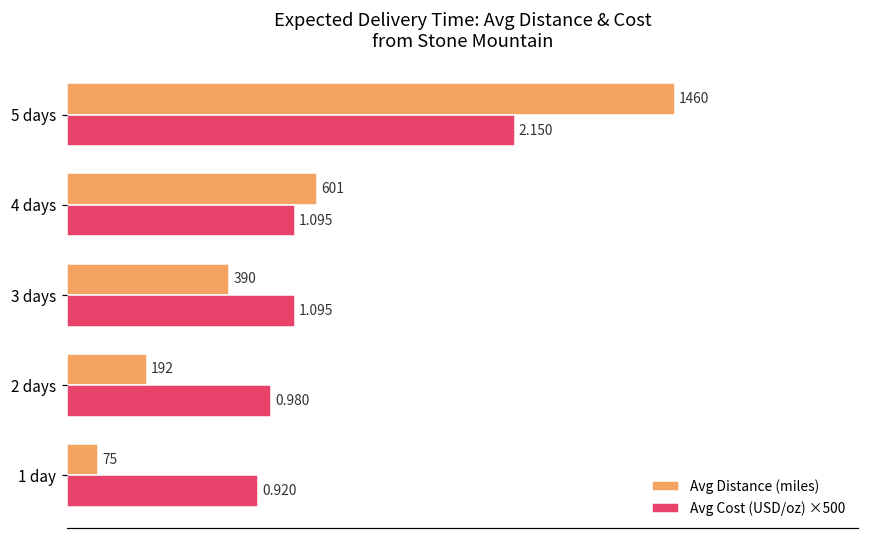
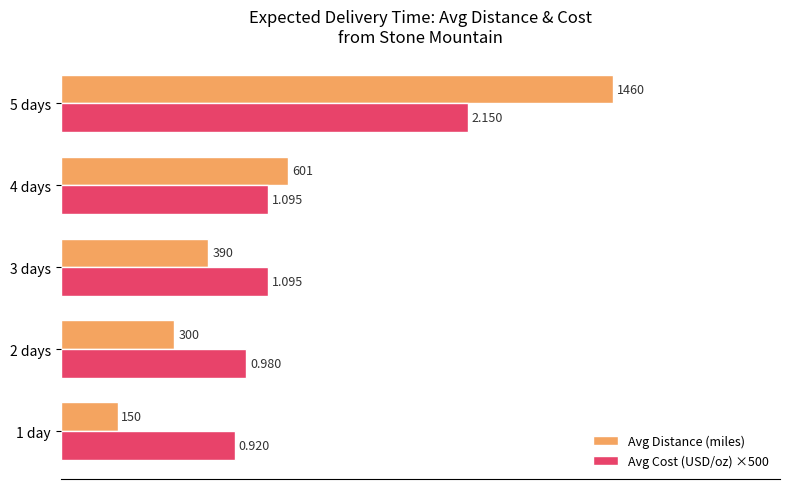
Avg Distance (miles), 2 days: 192 -> 300
Avg Distance (miles), 1 day: 75 -> 150
